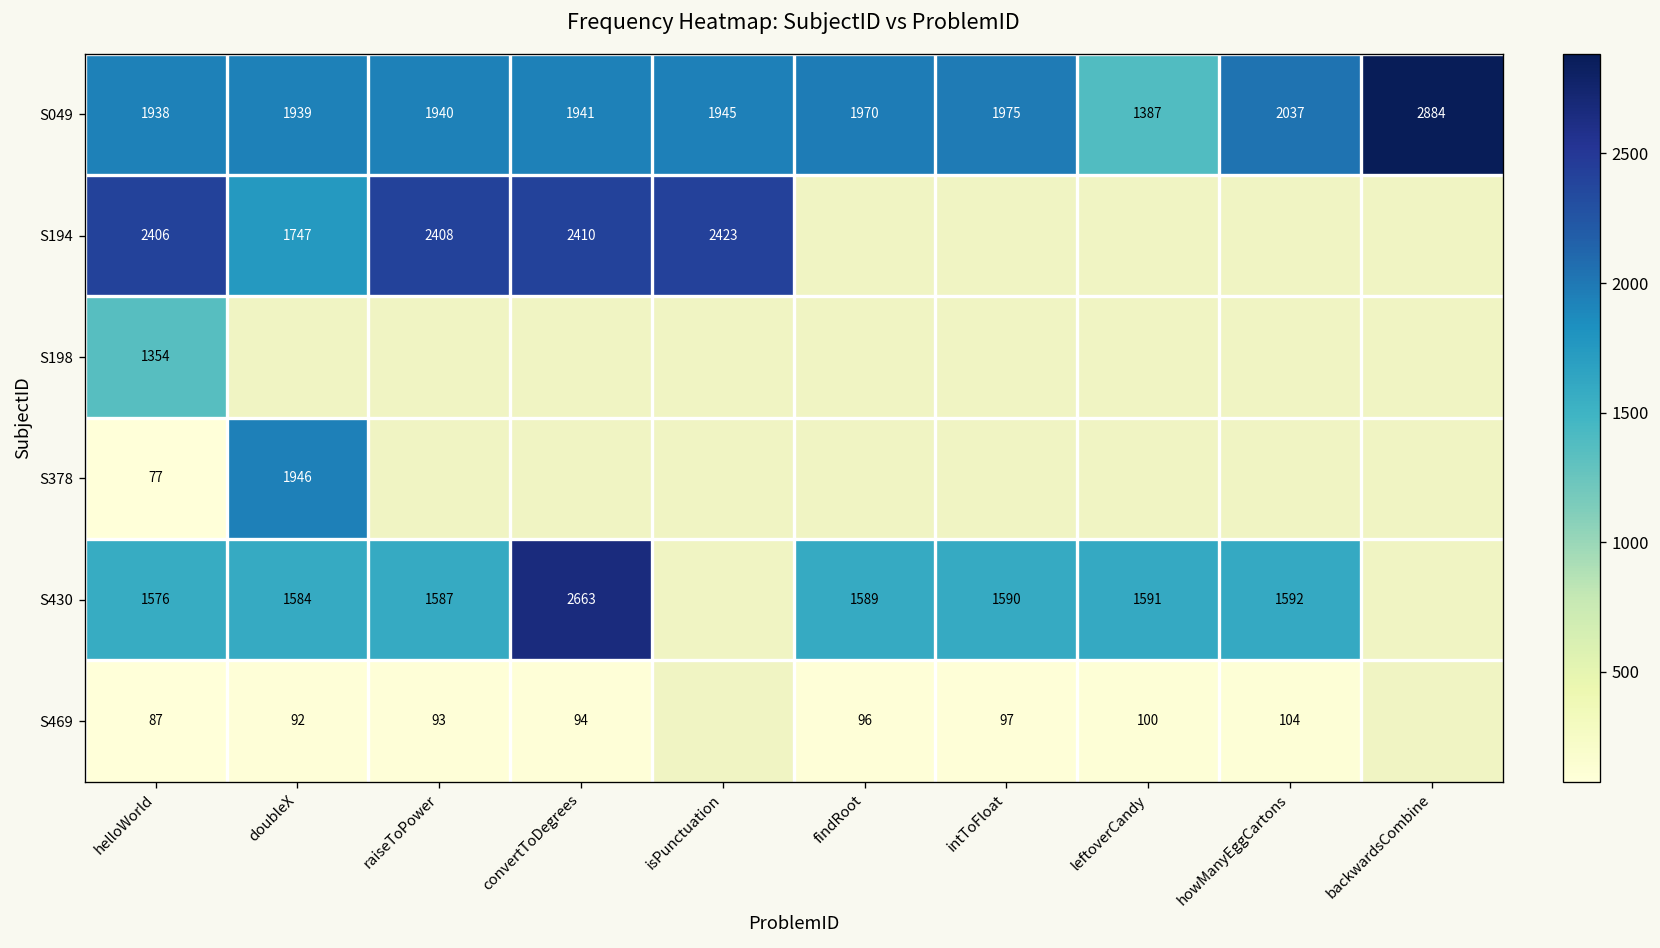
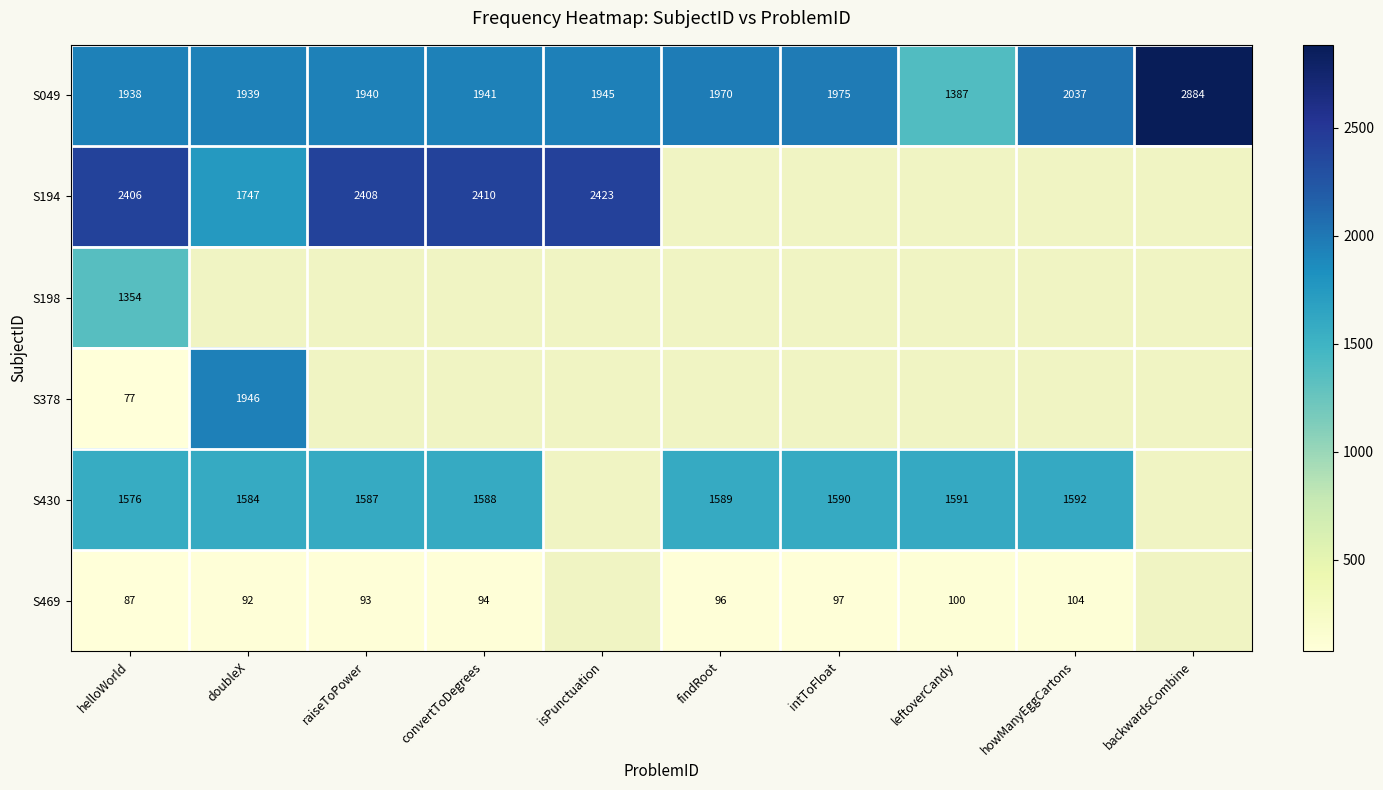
S430, convertToDegrees: 2663 -> 1588
